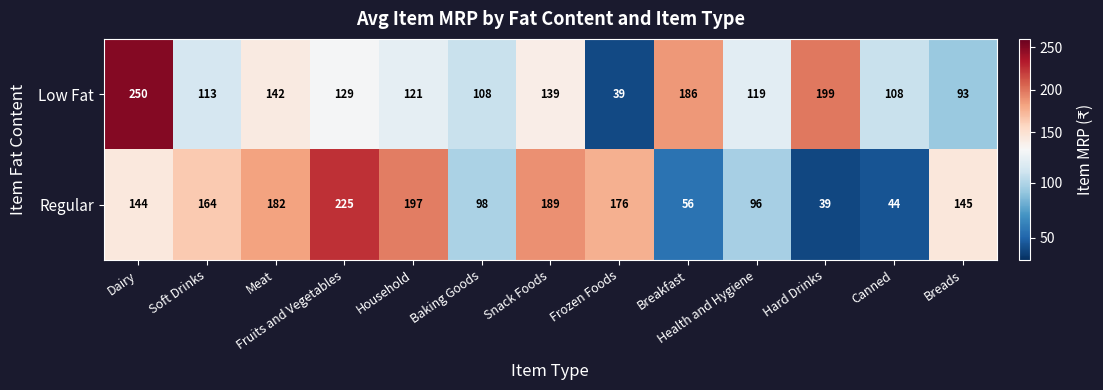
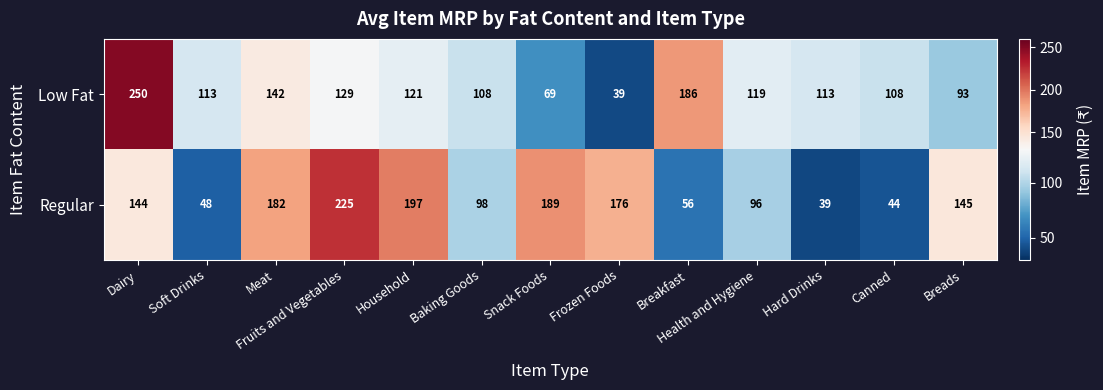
Low Fat, Snack Foods: 139 -> 69
Low Fat, Hard Drinks: 199 -> 113
Regular, Soft Drinks: 164 -> 48
